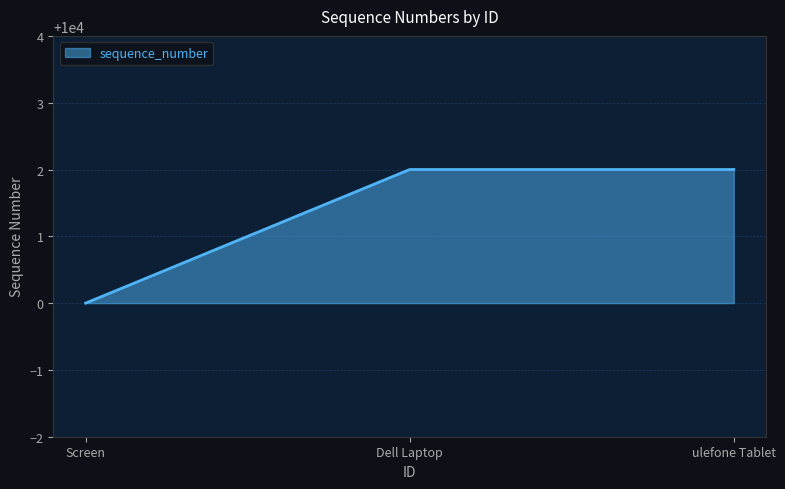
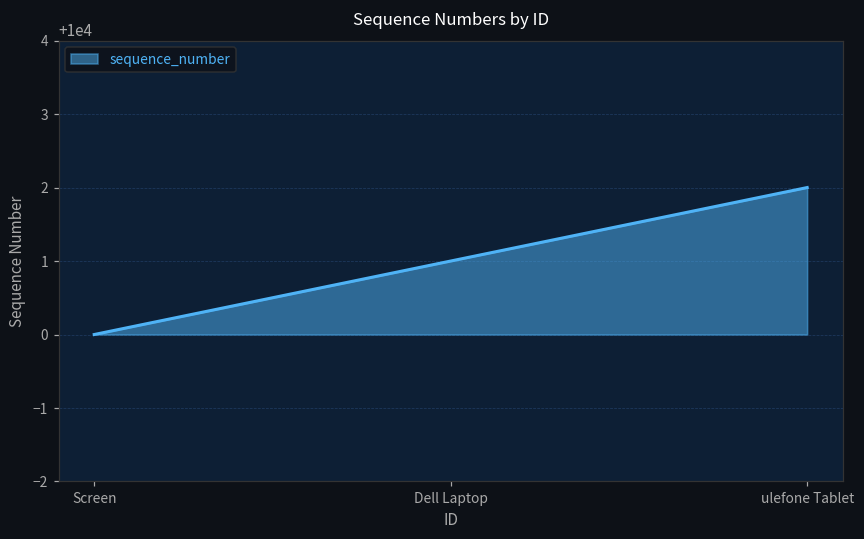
Dell Laptop: 10002 -> 10001
